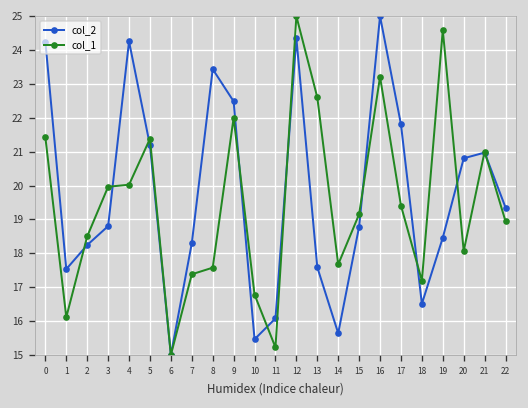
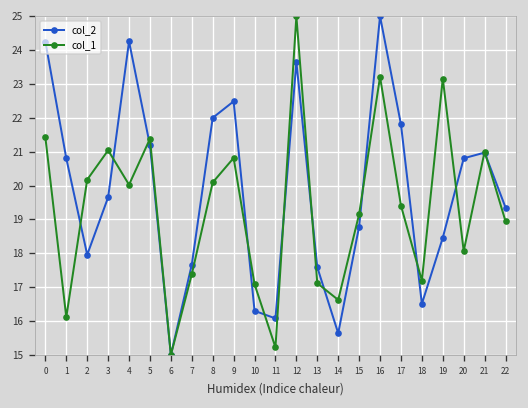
col_2, 1: 17.5 -> 20.8
col_2, 2: 18.2 -> 18.0
col_1, 2: 18.5 -> 20.2
col_2, 3: 18.8 -> 19.7
col_1, 3: 20.0 -> 21.0
col_2, 7: 18.3 -> 17.7
col_2, 8: 23.4 -> 22.0
col_1, 8: 17.6 -> 20.1
col_1, 9: 22.0 -> 20.8
col_2, 10: 15.5 -> 16.3
col_1, 10: 16.8 -> 17.1
col_2, 12: 24.3 -> 23.6
col_1, 13: 22.6 -> 17.1
col_1, 14: 17.7 -> 16.6
col_1, 19: 24.6 -> 23.2
